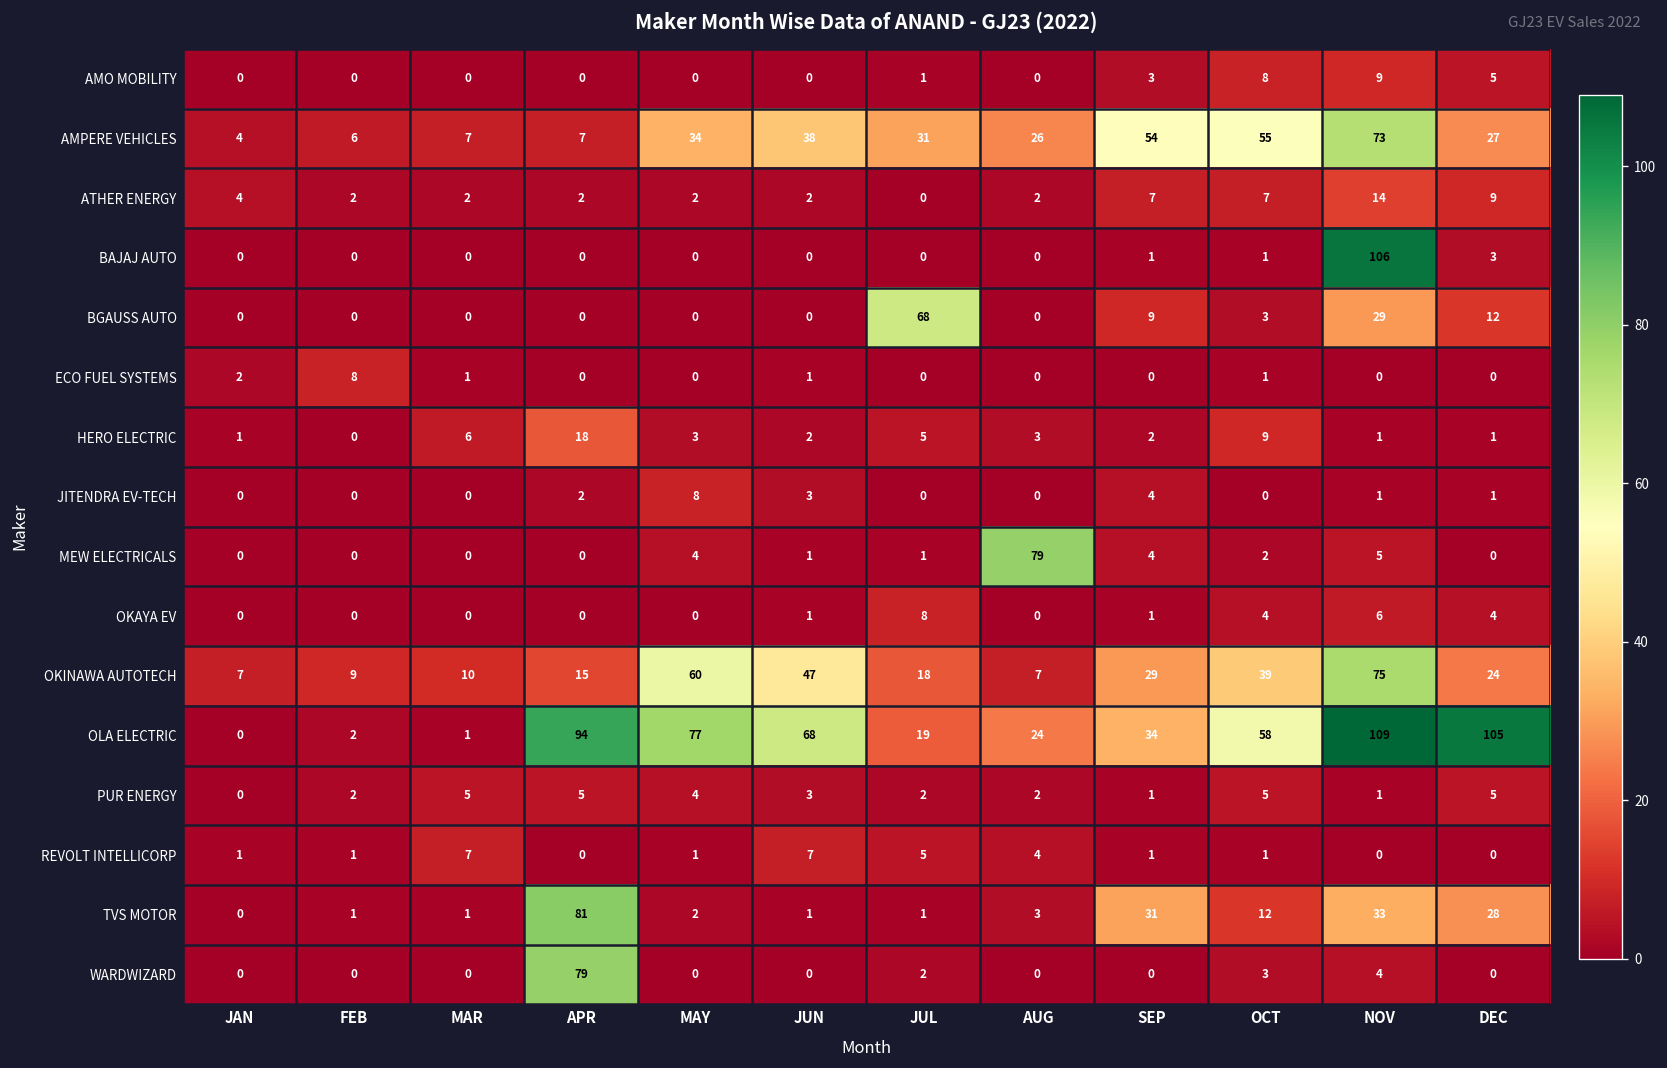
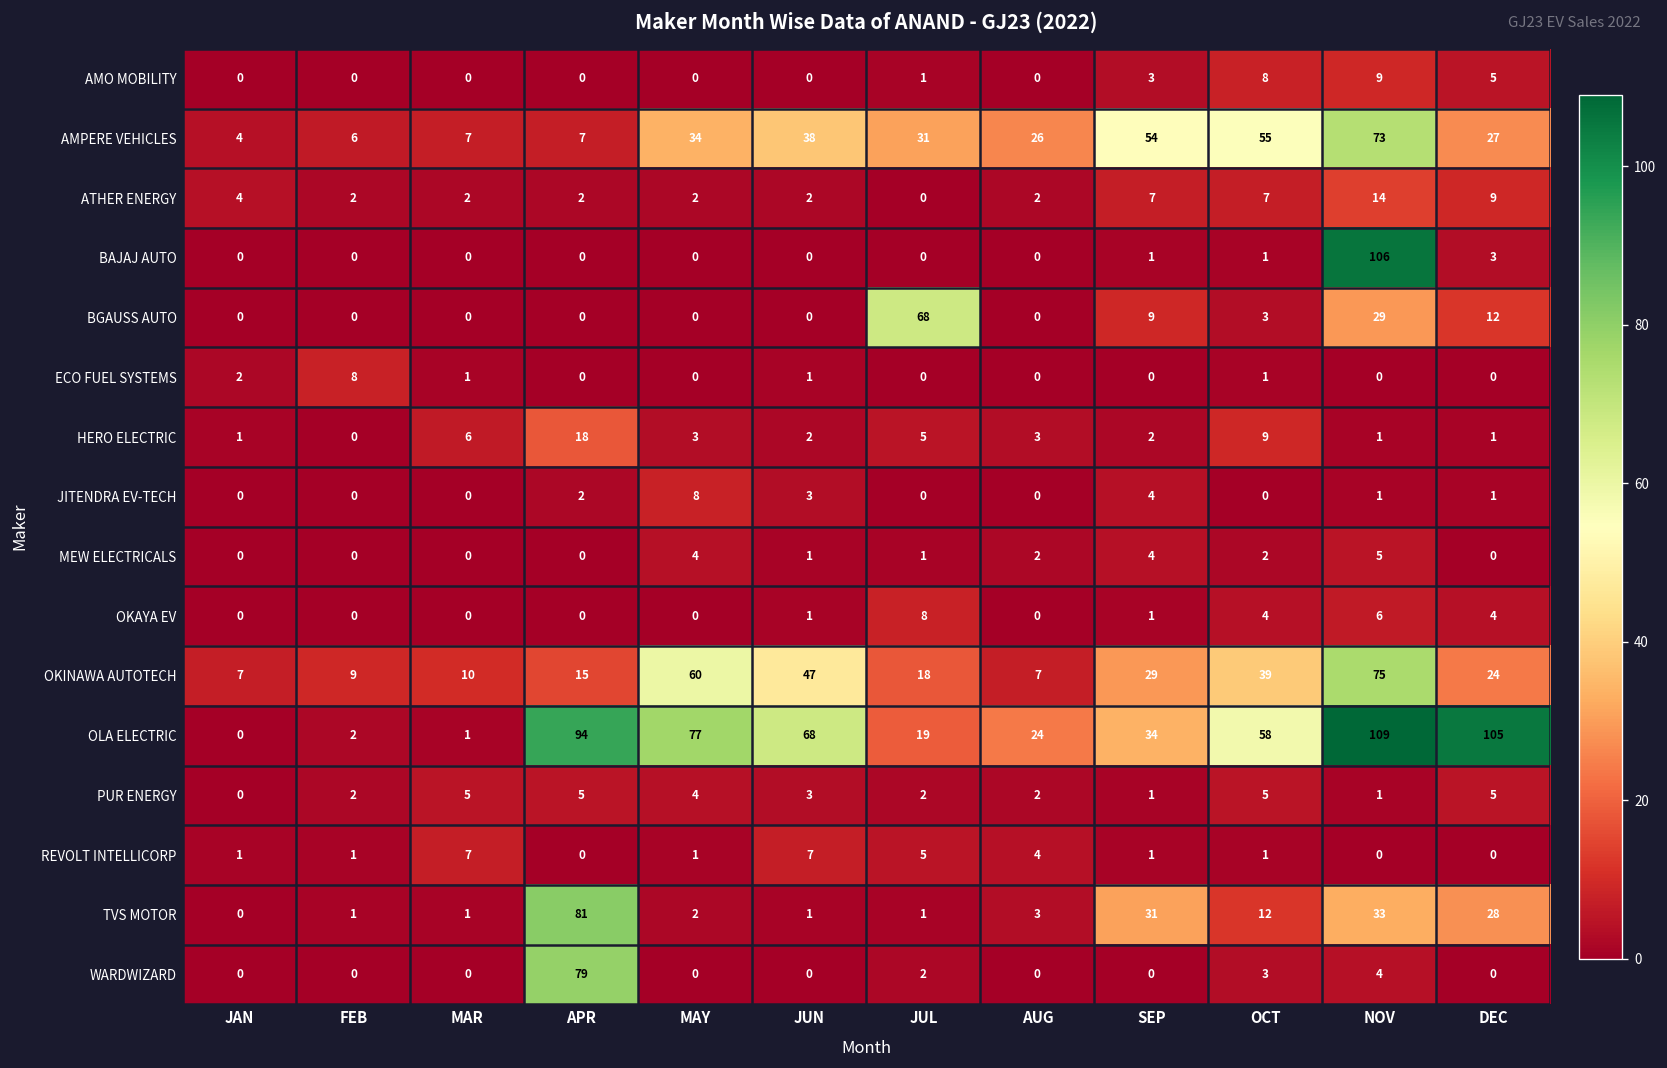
MEW ELECTRICALS, AUG: 79 -> 2
